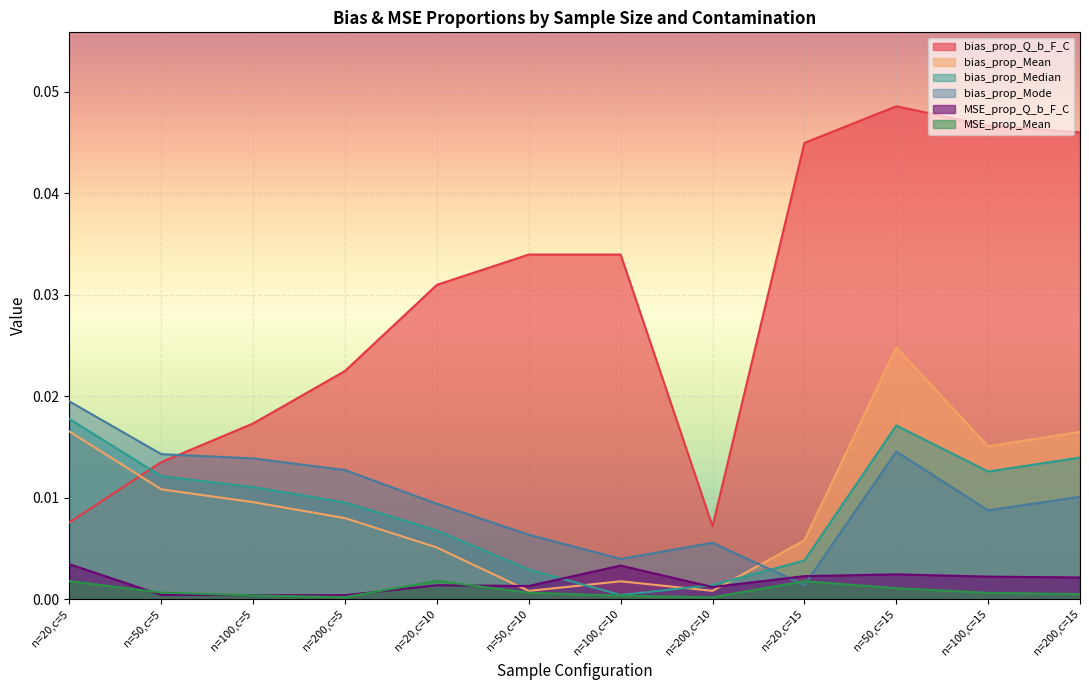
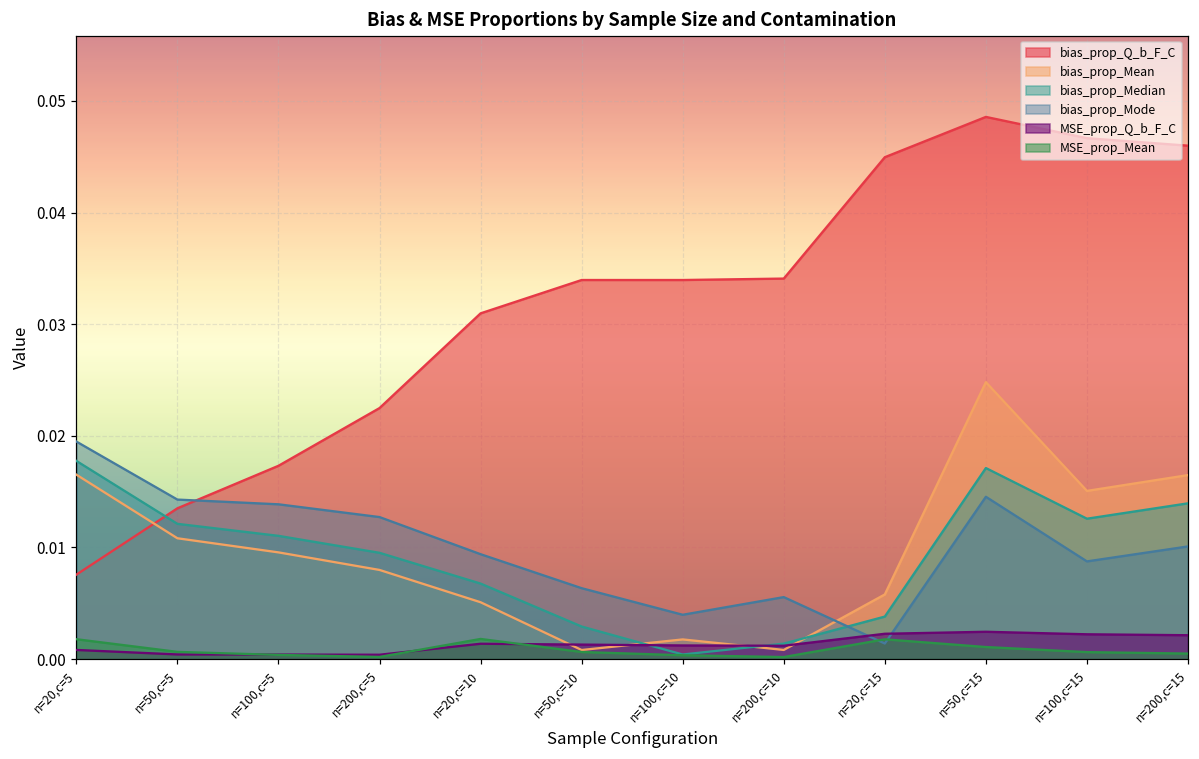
MSE_prop_Q_b_F_C, n=20,c=5: 0.0034 -> 0.0008
MSE_prop_Q_b_F_C, n=100,c=10: 0.0033 -> 0.0012
bias_prop_Q_b_F_C, n=200,c=10: 0.0072 -> 0.0341
